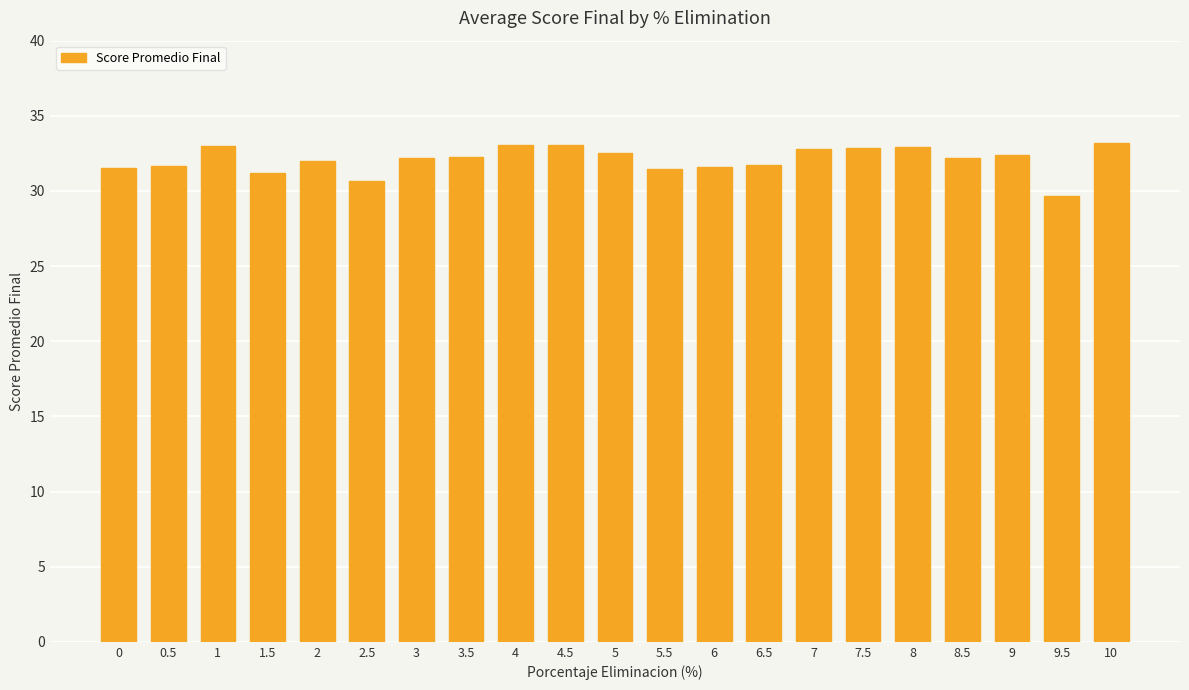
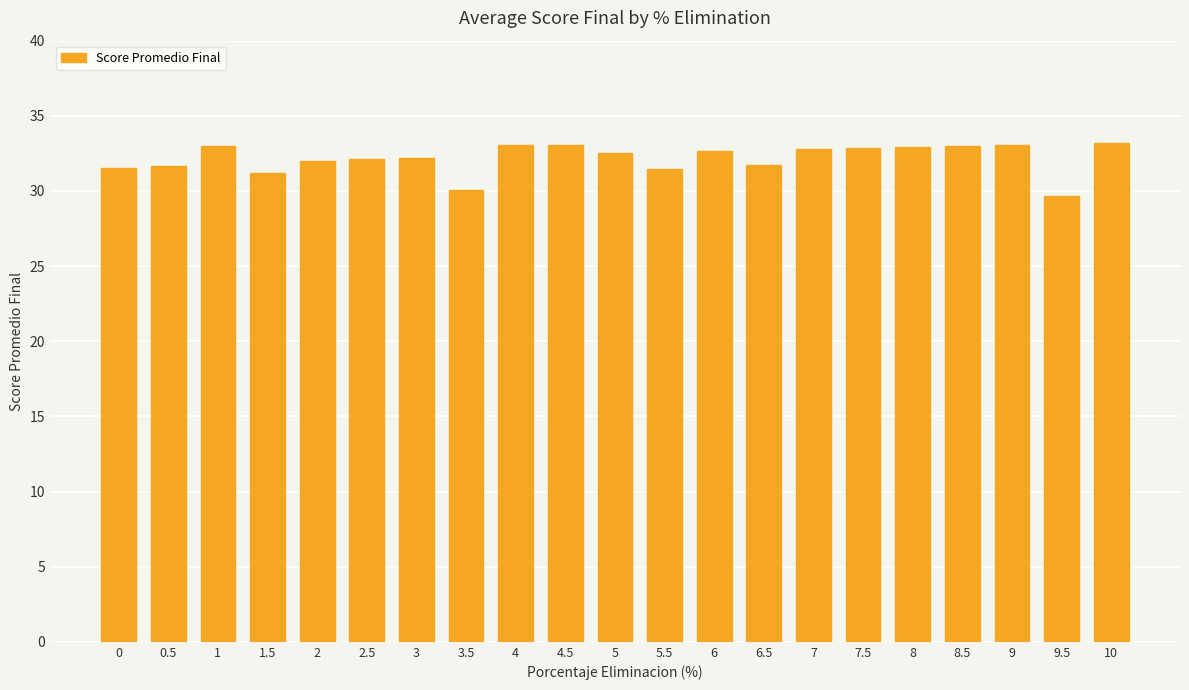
2.5: 30.7 -> 32.1
3.5: 32.3 -> 30.1
6: 31.6 -> 32.7
8.5: 32.2 -> 33.0
9: 32.4 -> 33.1
